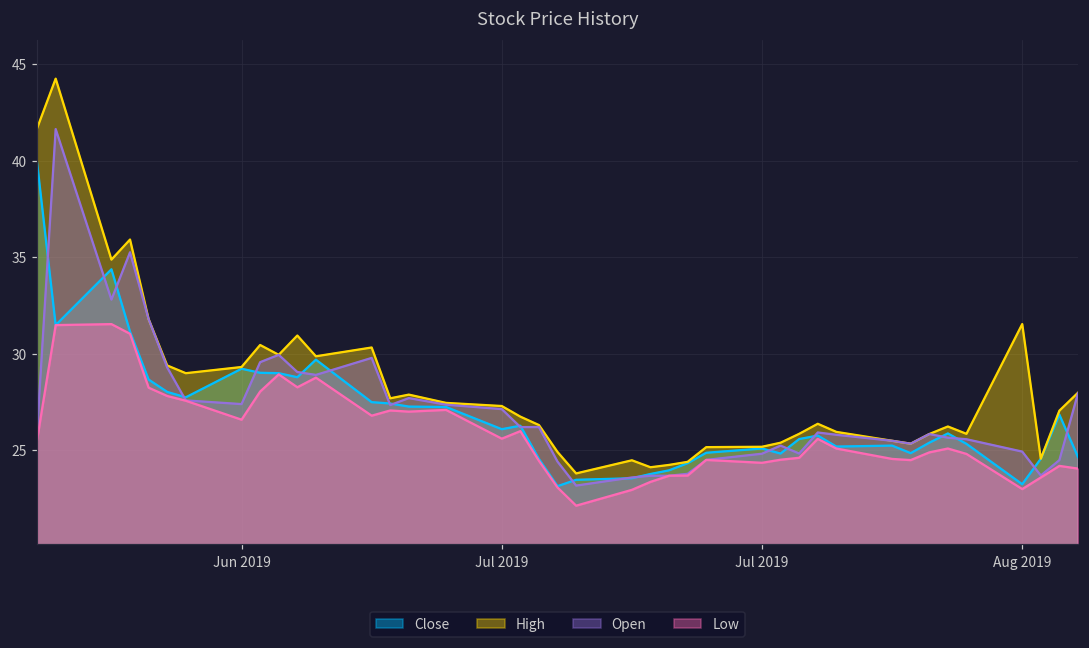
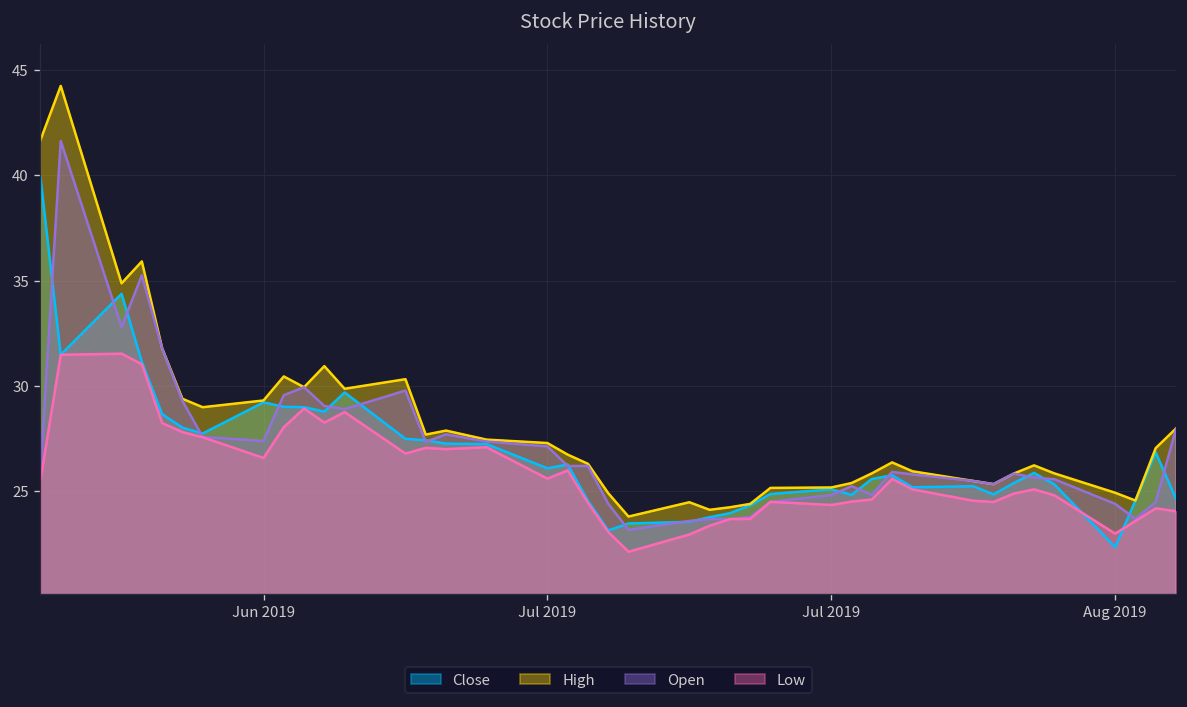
Close, Aug 2019: 23.3 -> 22.4
High, Aug 2019: 31.5 -> 24.9
Open, Aug 2019: 24.9 -> 24.4
